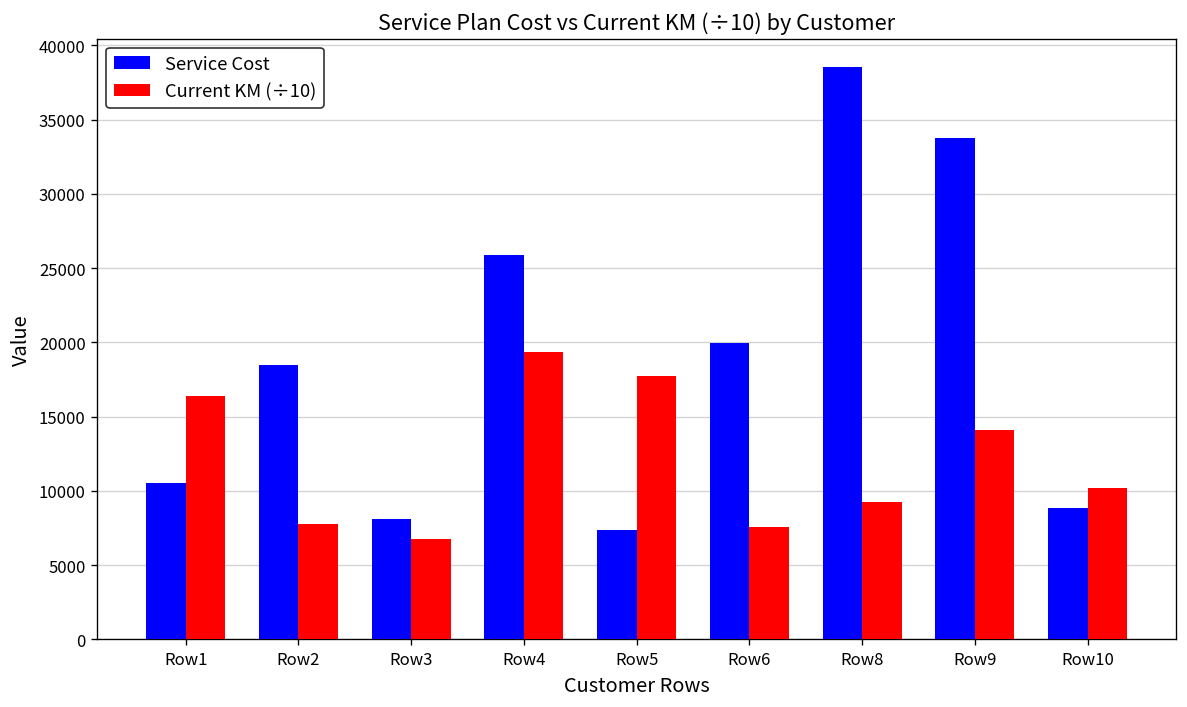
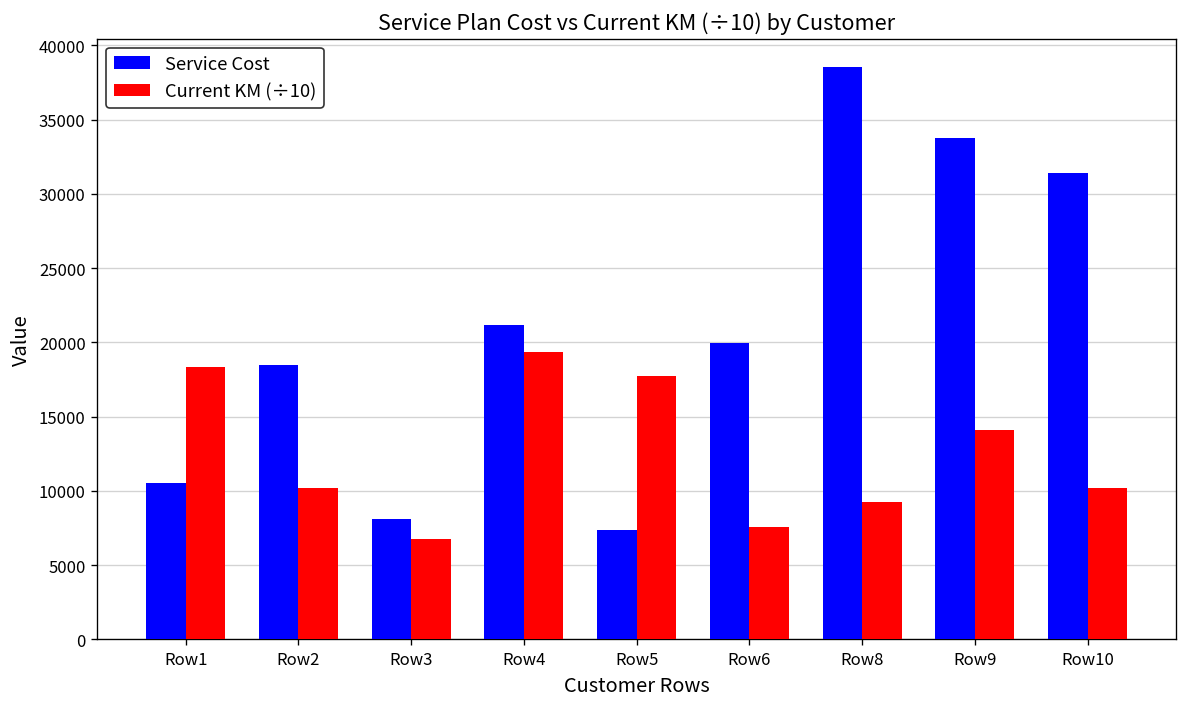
Current KM (÷10), Row1: 16400 -> 18300
Current KM (÷10), Row2: 7800 -> 10200
Service Cost, Row4: 25900 -> 21100
Service Cost, Row10: 8800 -> 31400
